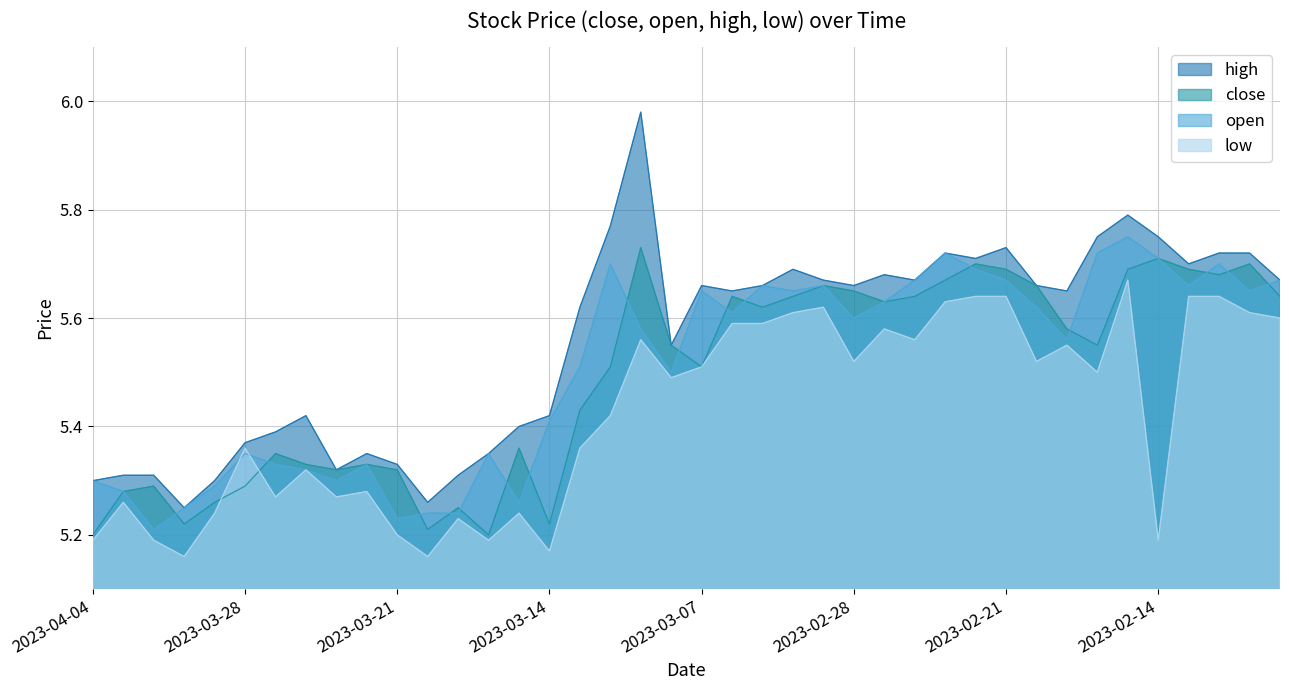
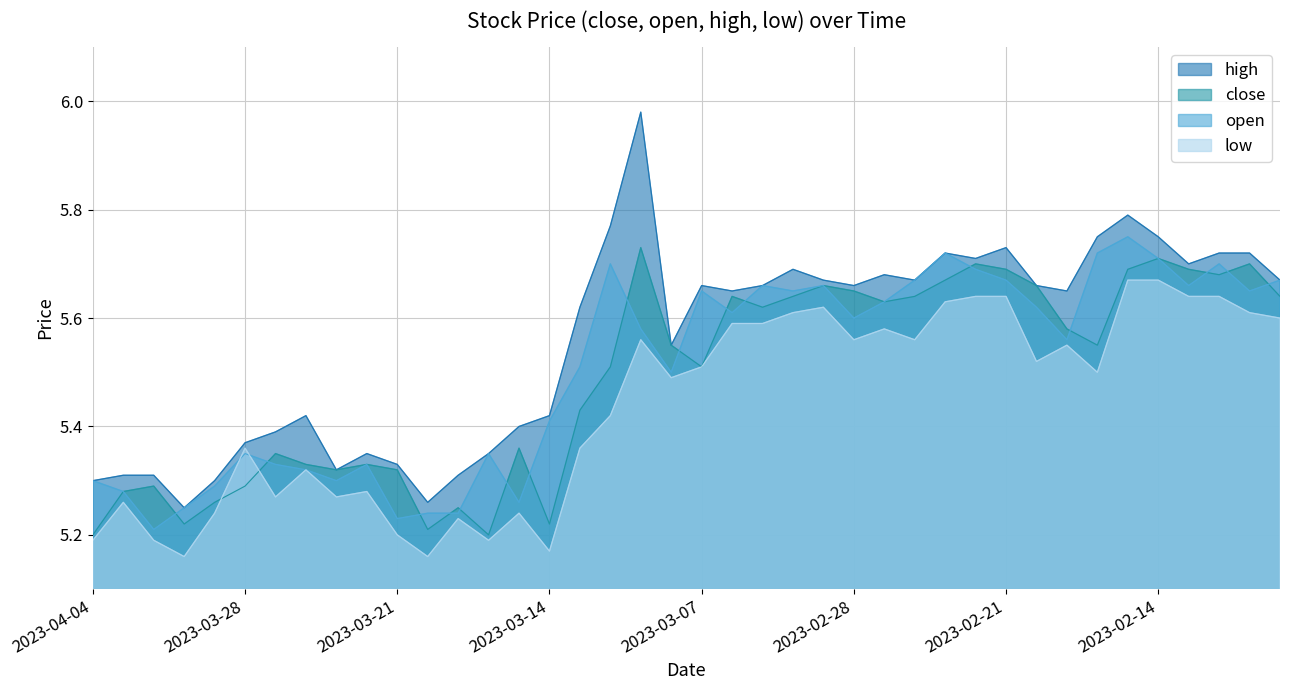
low, 2023-02-28: 5.52 -> 5.56
low, 2023-02-14: 5.19 -> 5.67
